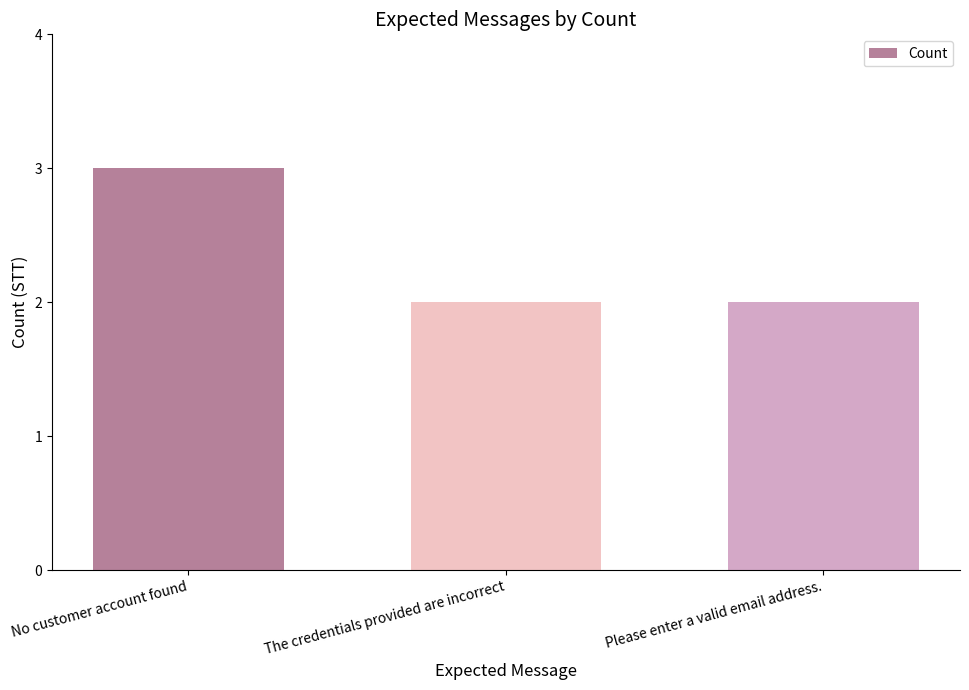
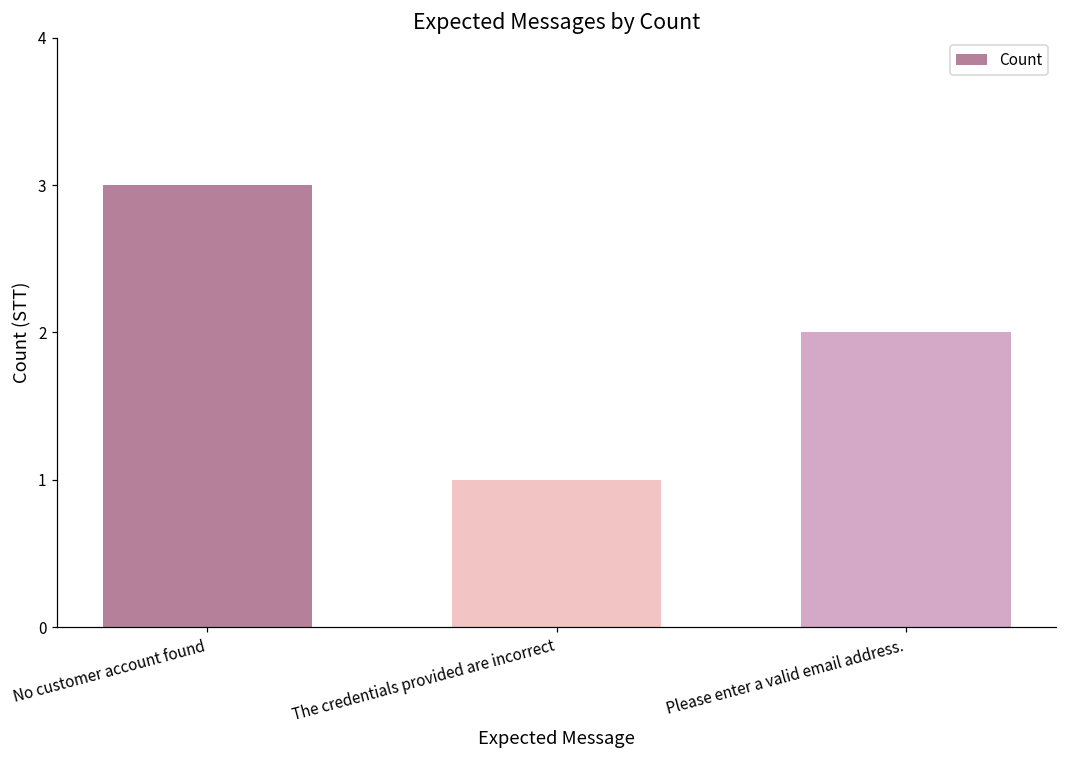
The credentials provided are incorrect: 2 -> 1
